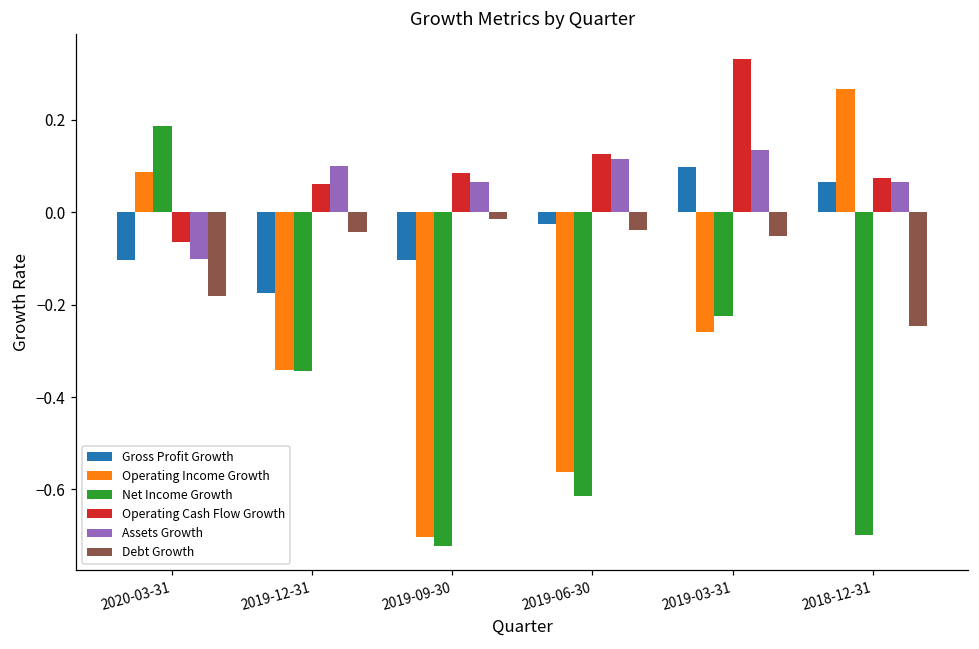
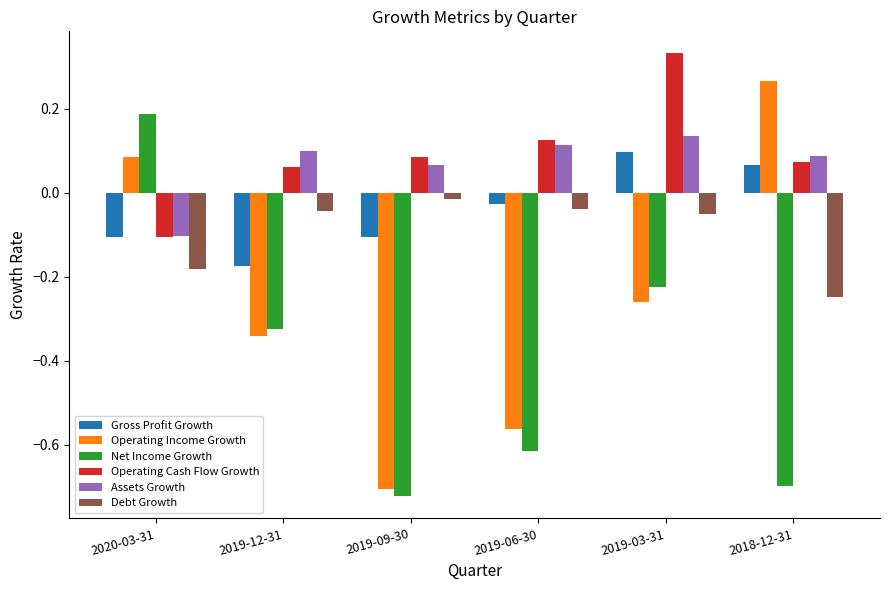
Operating Cash Flow Growth, 2020-03-31: -0.07 -> -0.11
Net Income Growth, 2019-12-31: -0.34 -> -0.32
Assets Growth, 2018-12-31: 0.07 -> 0.09
